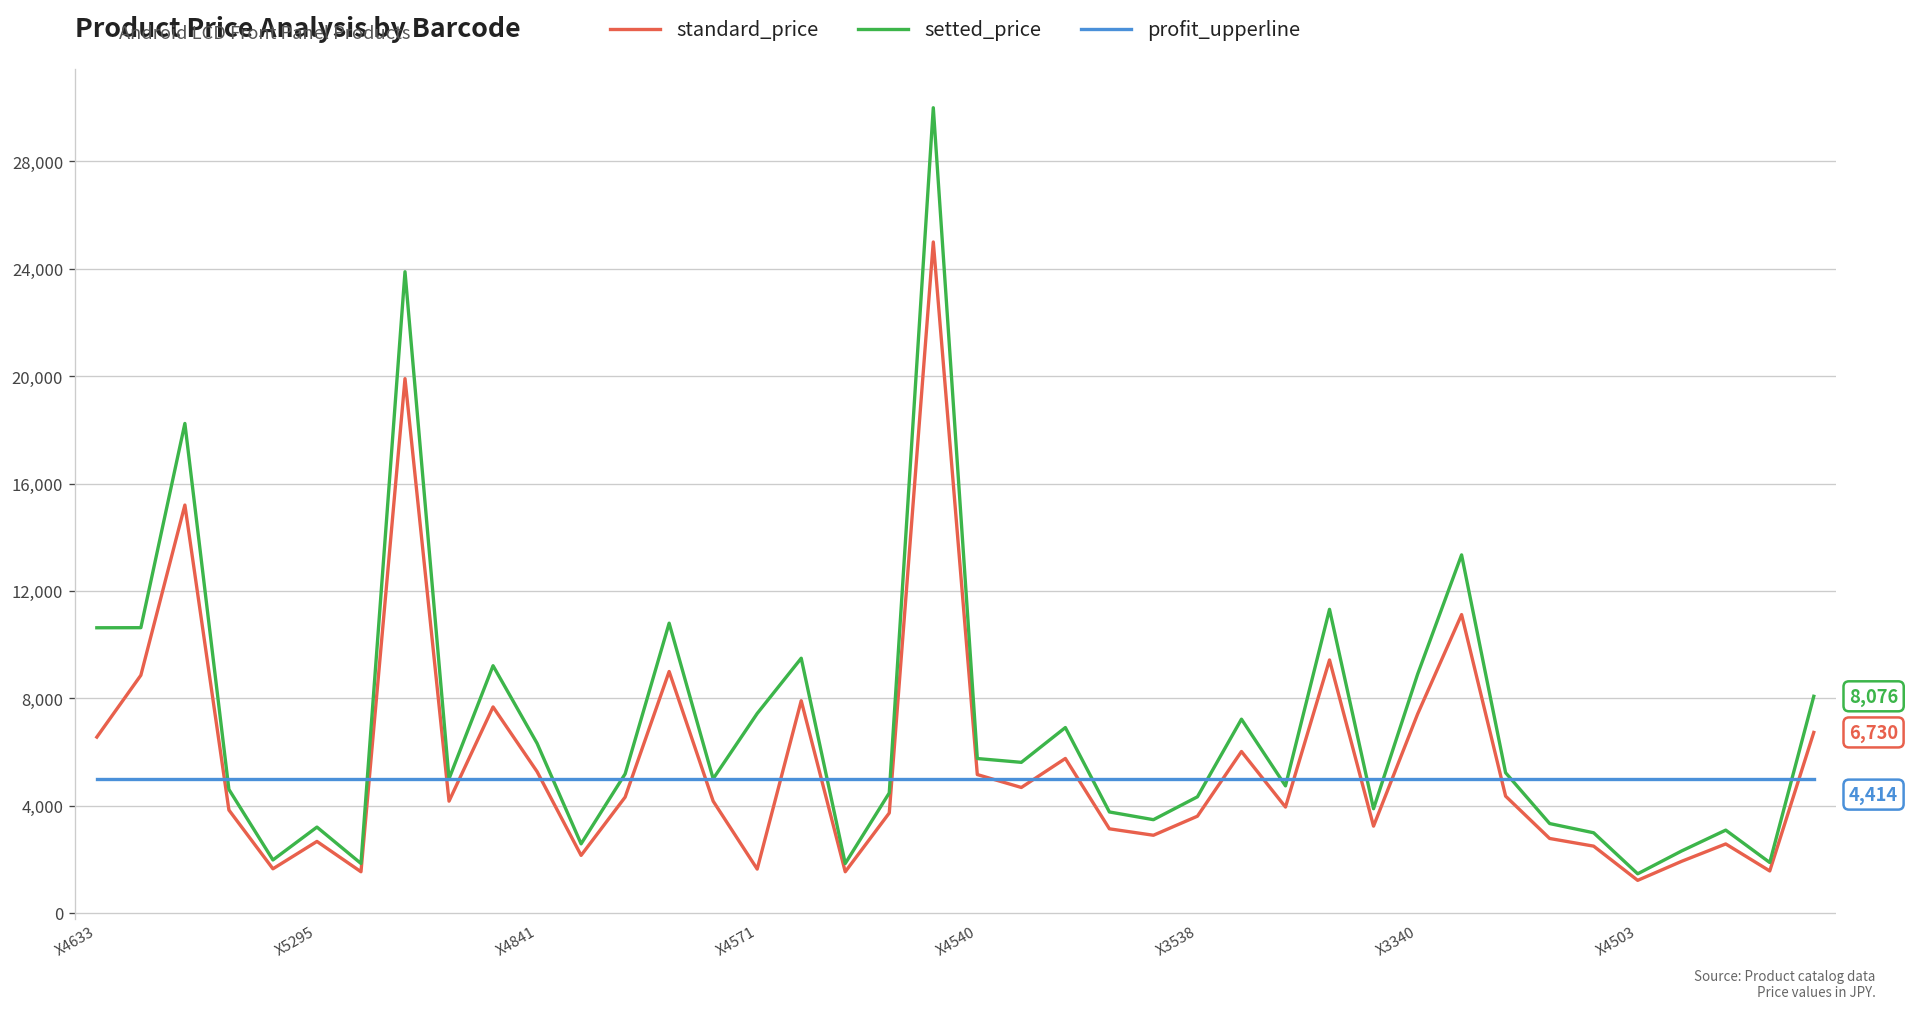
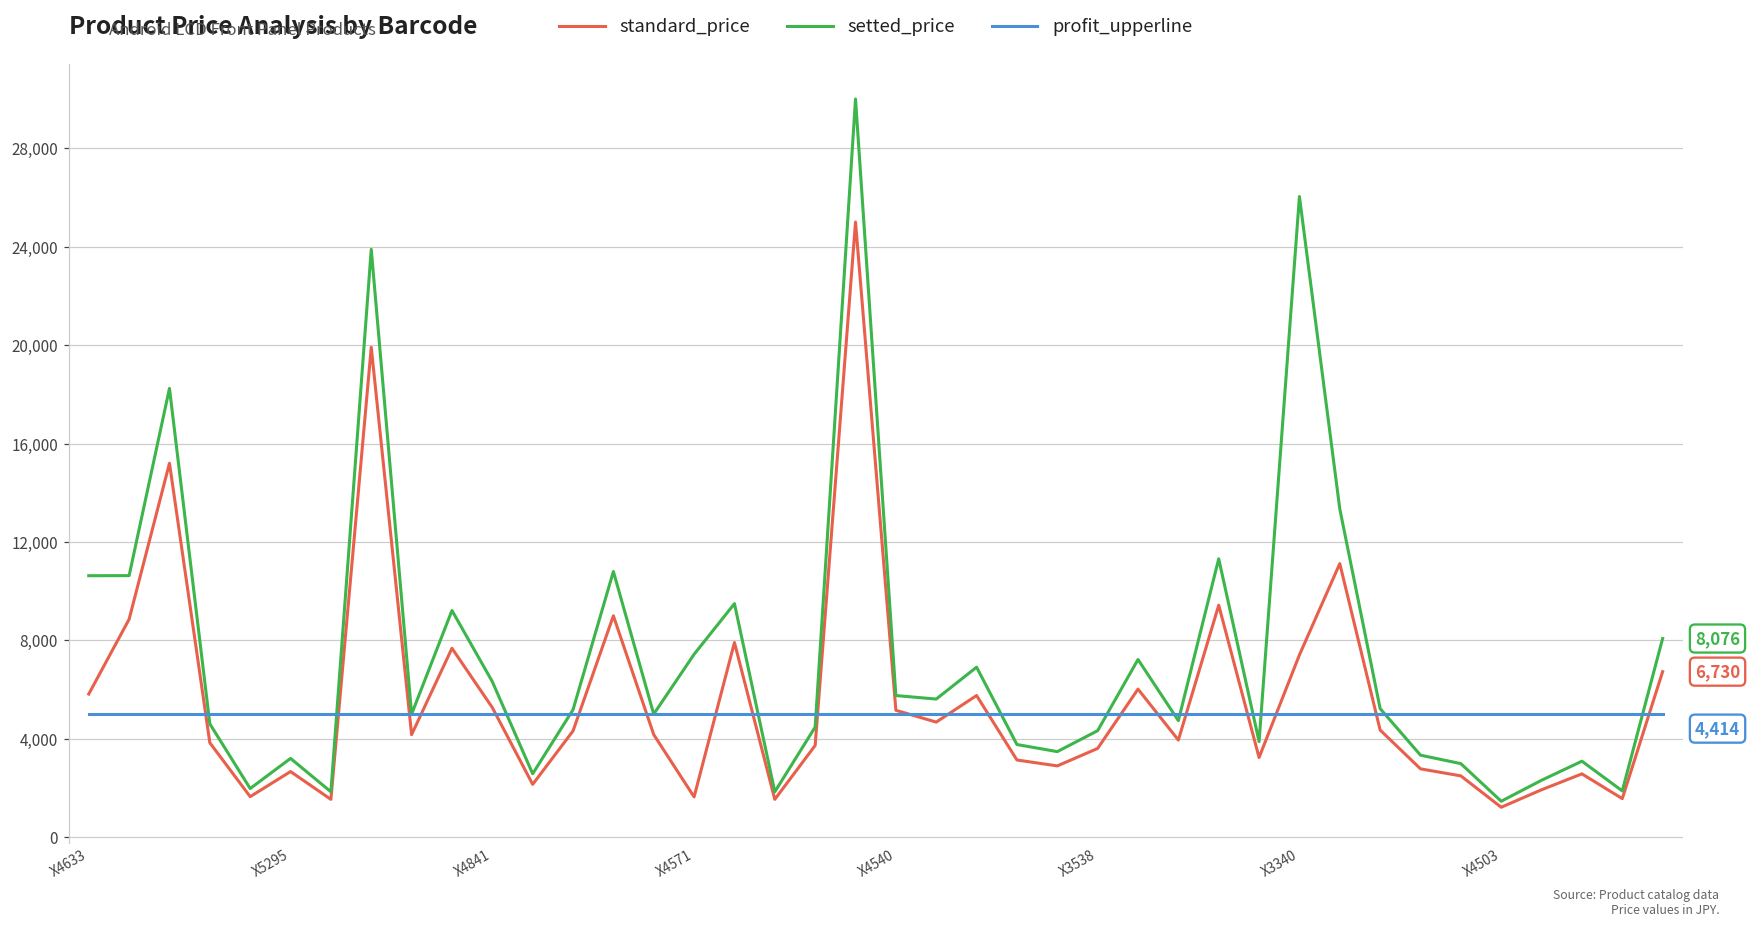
standard_price, X4633: 6,600 -> 5,800
setted_price, X3340: 8,900 -> 26,000
